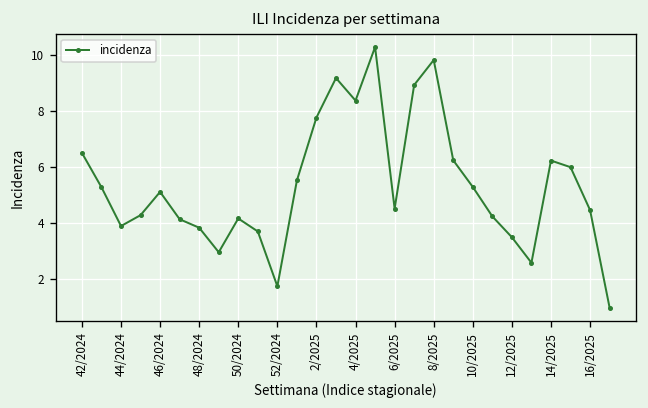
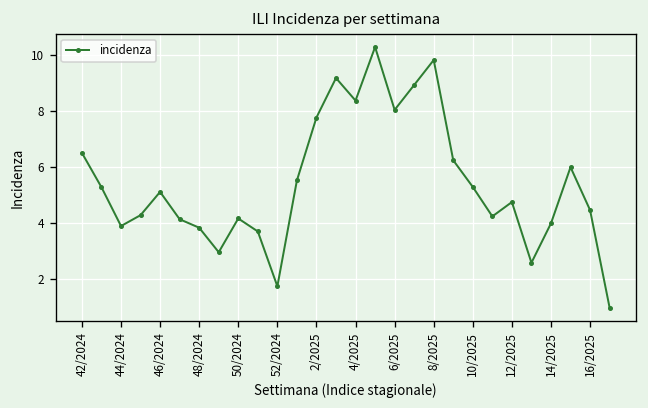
6/2025: 4.5 -> 8.0
12/2025: 3.5 -> 4.7
14/2025: 6.2 -> 4.0
